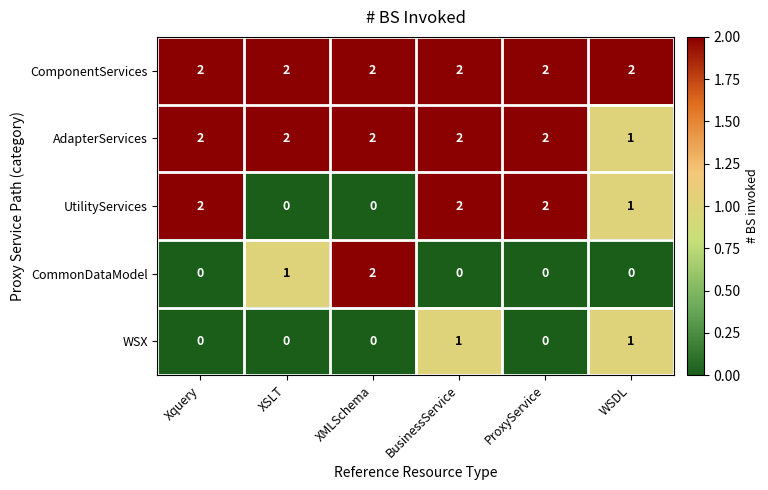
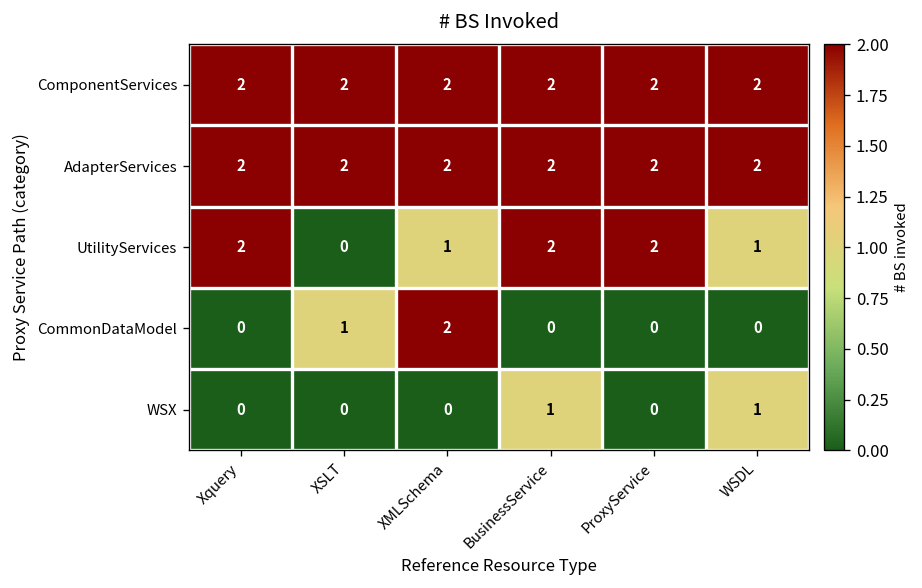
AdapterServices, WSDL: 1 -> 2
UtilityServices, XMLSchema: 0 -> 1
